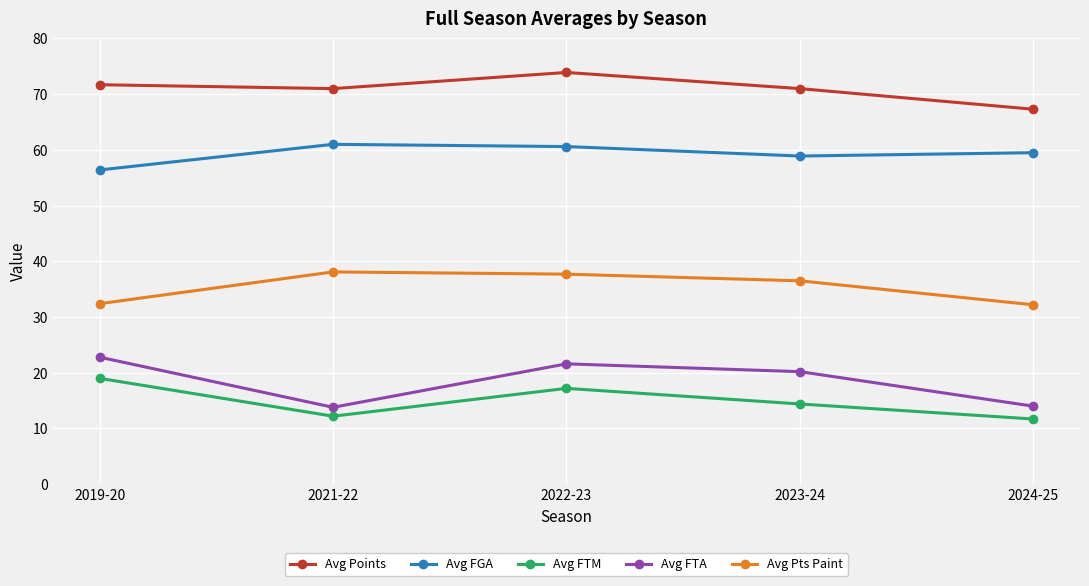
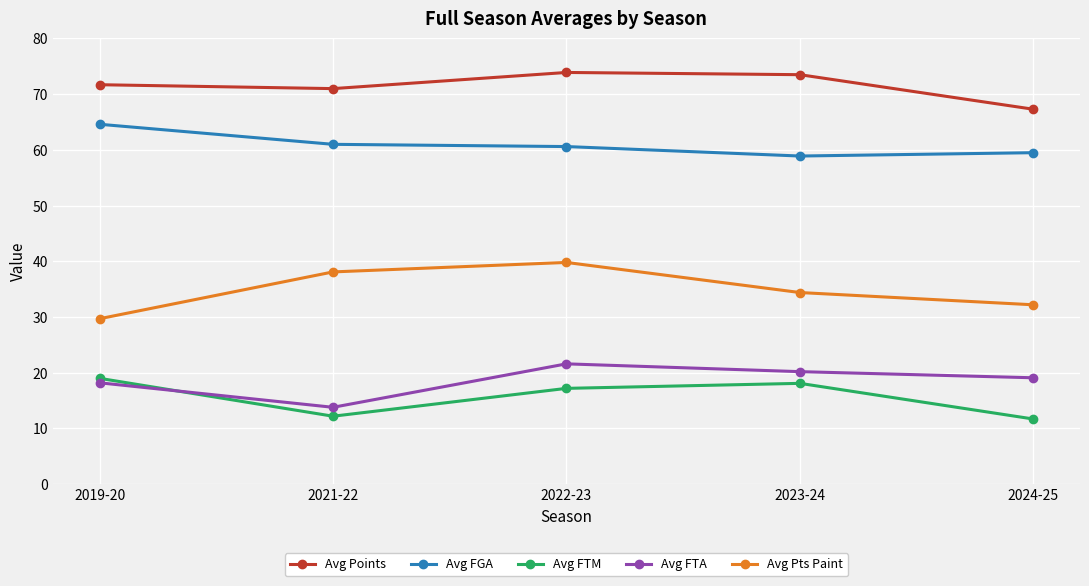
Avg FGA, 2019-20: 56 -> 65
Avg FTA, 2019-20: 23 -> 18
Avg Pts Paint, 2019-20: 32 -> 30
Avg Pts Paint, 2022-23: 38 -> 40
Avg Points, 2023-24: 71 -> 74
Avg FTM, 2023-24: 14 -> 18
Avg Pts Paint, 2023-24: 37 -> 34
Avg FTA, 2024-25: 14 -> 19
